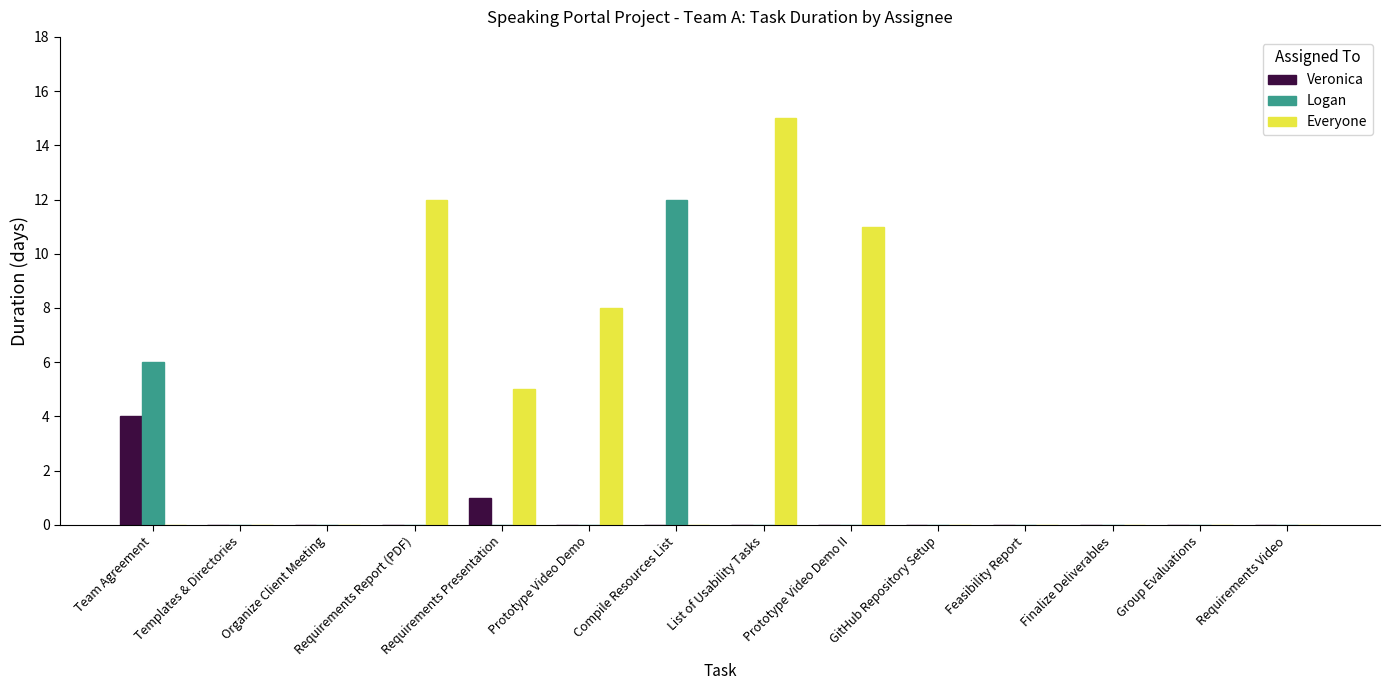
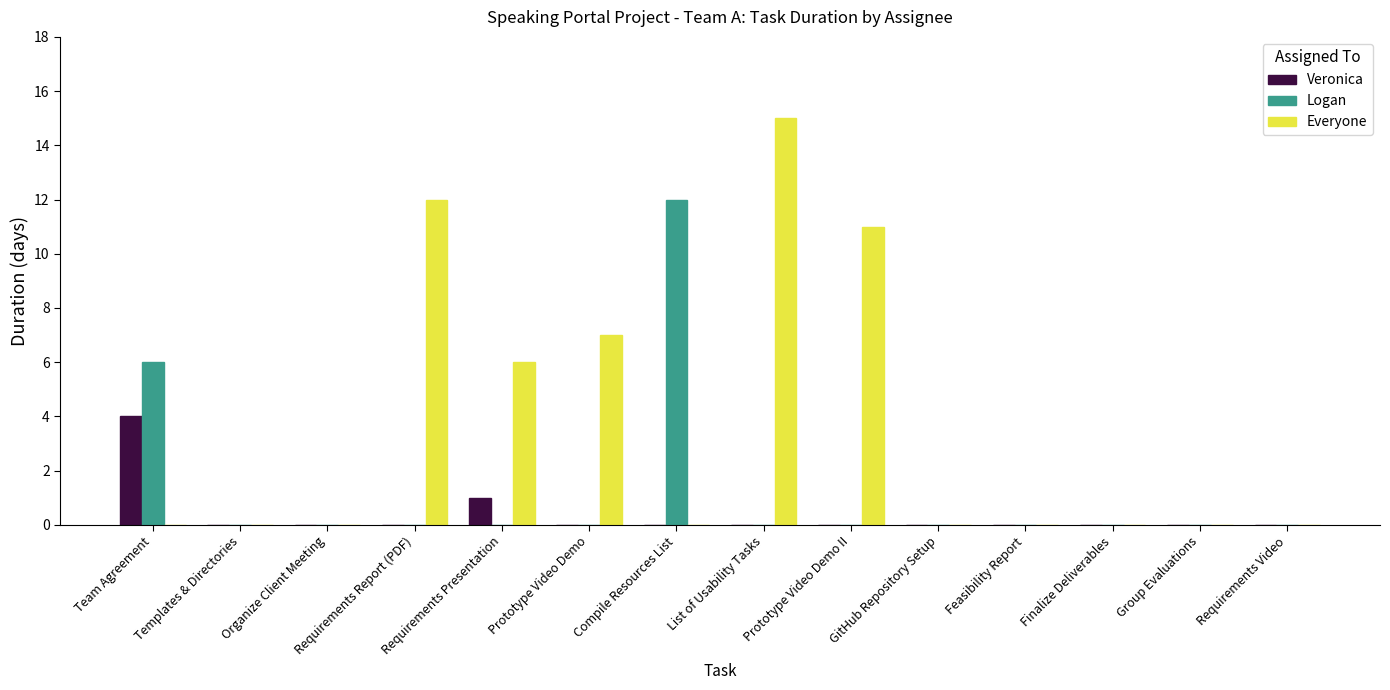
Everyone, Requirements Presentation: 5 -> 6
Everyone, Prototype Video Demo: 8 -> 7
